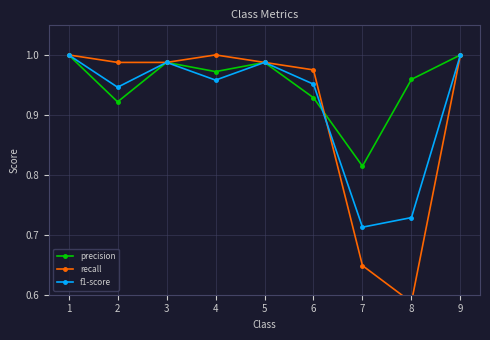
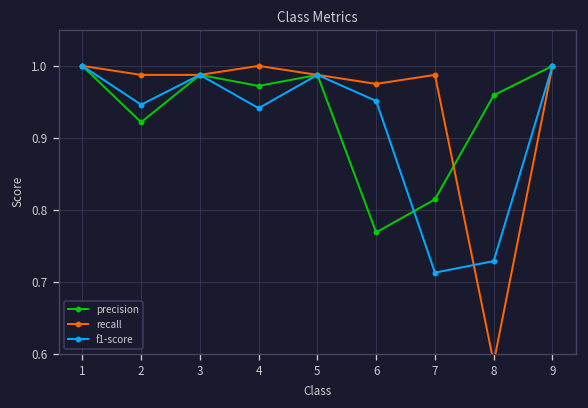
f1-score, 4: 0.96 -> 0.94
precision, 6: 0.93 -> 0.77
recall, 7: 0.65 -> 0.99
